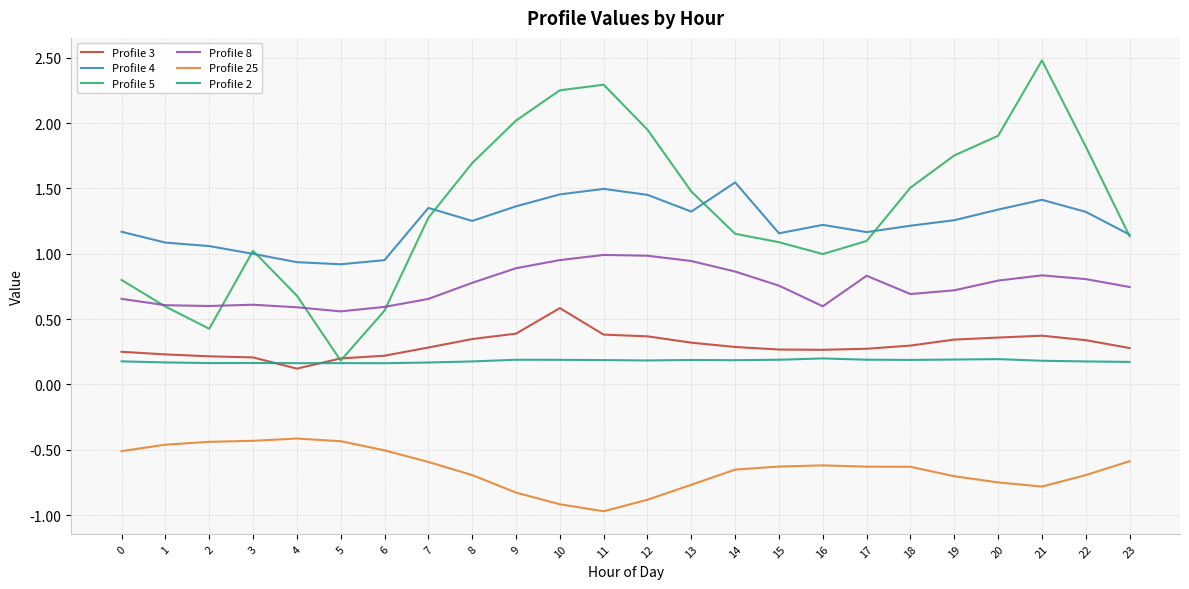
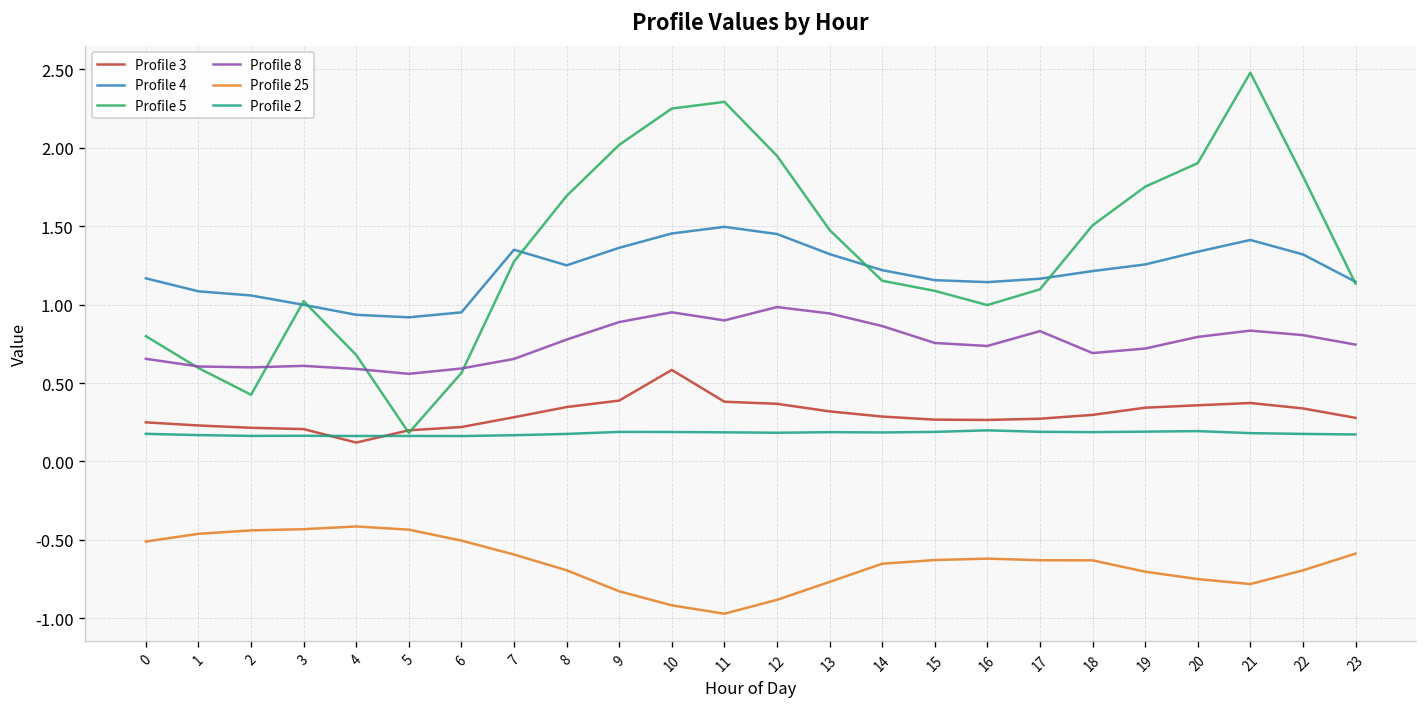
Profile 8, 11: 0.99 -> 0.90
Profile 4, 14: 1.55 -> 1.22
Profile 4, 16: 1.22 -> 1.14
Profile 8, 16: 0.60 -> 0.74
